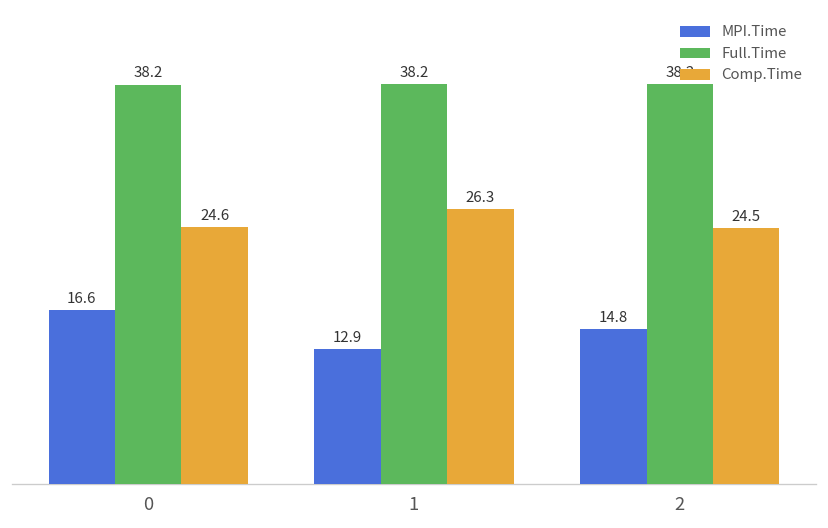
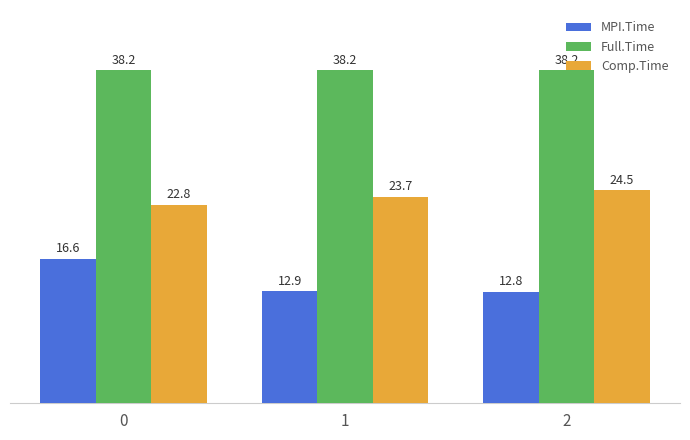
Comp.Time, 0: 24.6 -> 22.8
Comp.Time, 1: 26.3 -> 23.7
MPI.Time, 2: 14.8 -> 12.8
